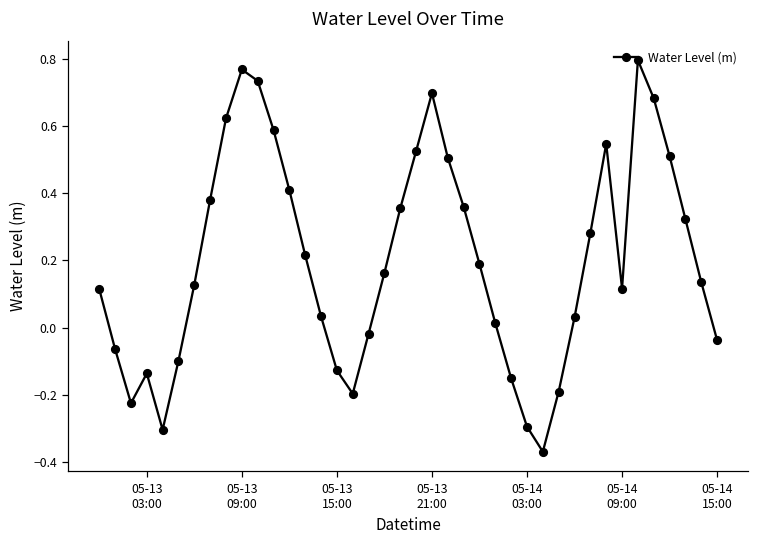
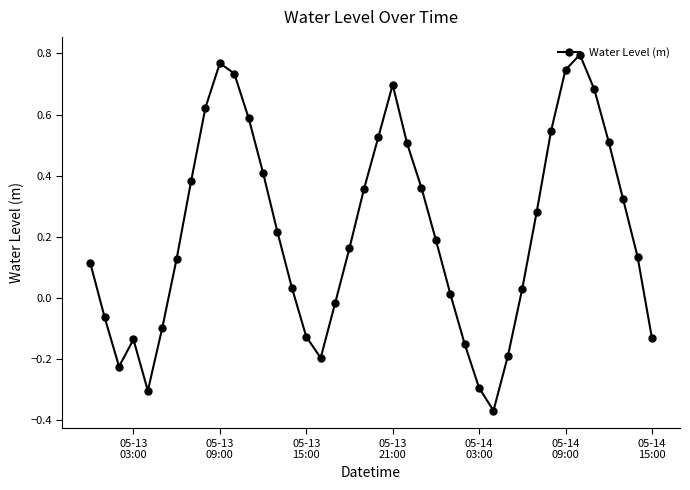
05-14 09:00: 0.12 -> 0.75
05-14 15:00: -0.04 -> -0.13
